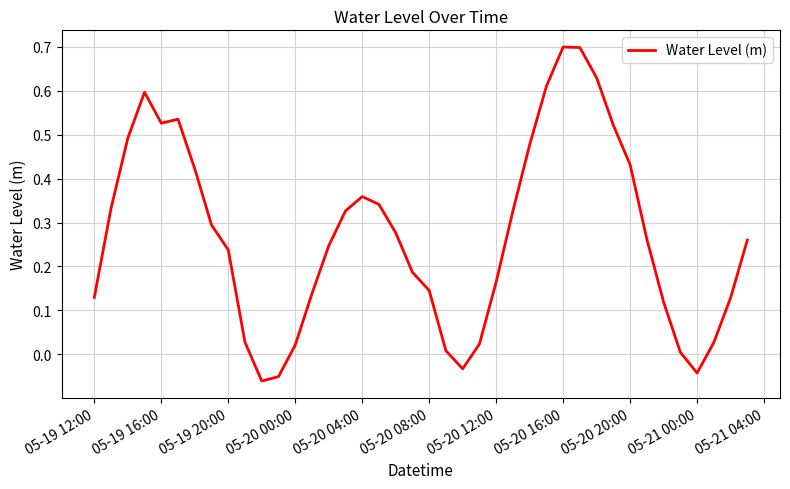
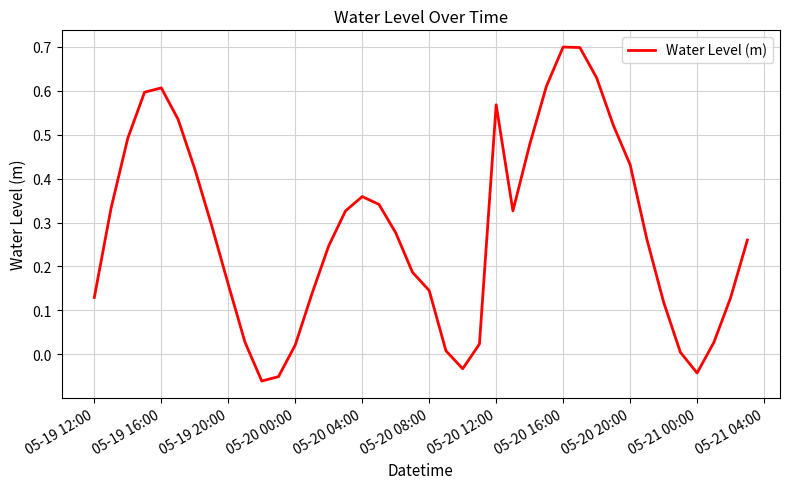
05-19 16:00: 0.53 -> 0.61
05-19 20:00: 0.24 -> 0.16
05-20 12:00: 0.16 -> 0.57
